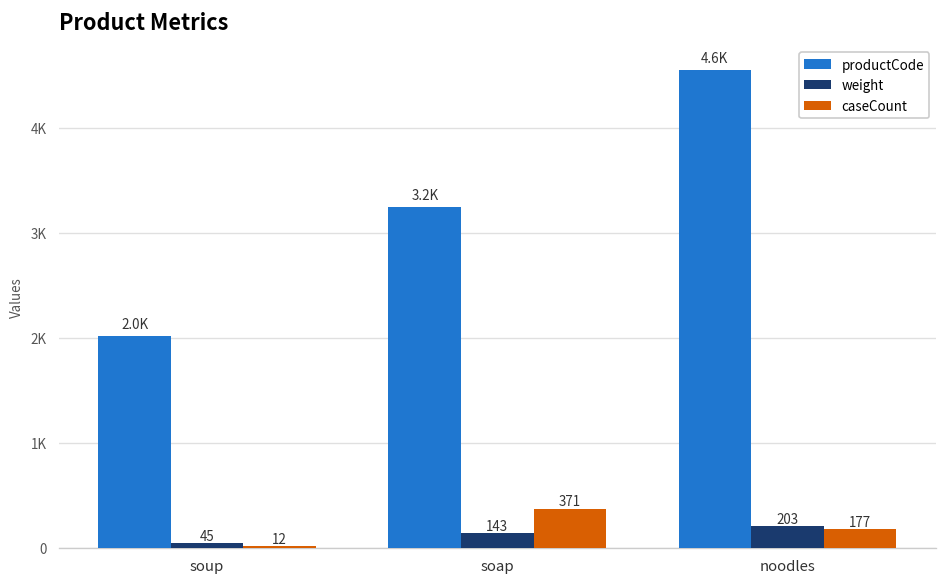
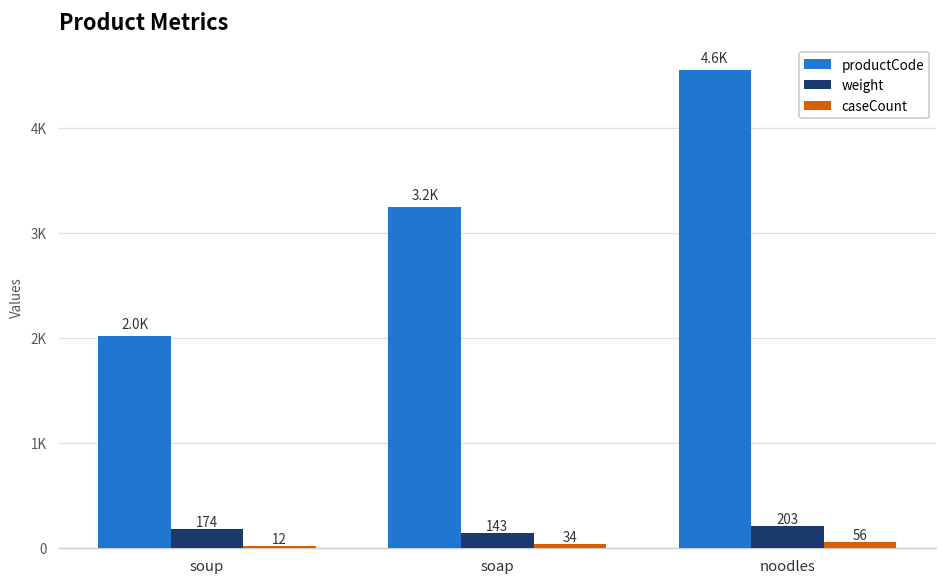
weight, soup: 45 -> 174
caseCount, soap: 371 -> 34
caseCount, noodles: 177 -> 56
